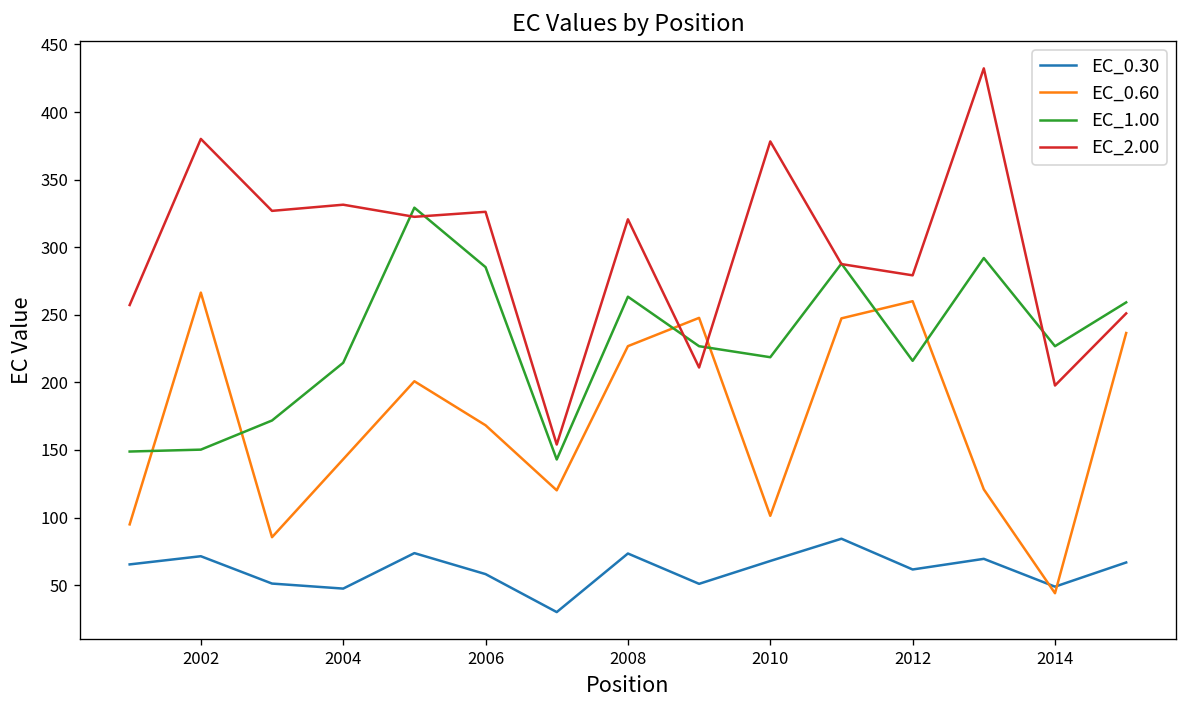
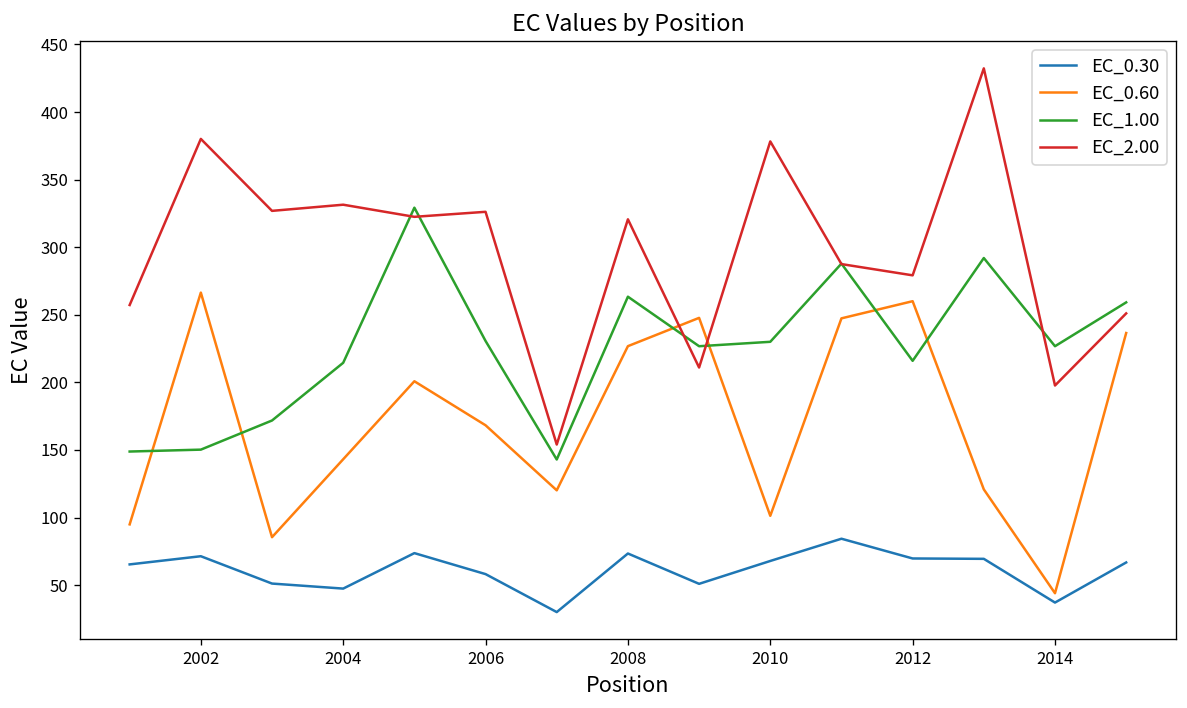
EC_1.00, 2006: 285 -> 231
EC_1.00, 2010: 219 -> 230
EC_0.30, 2012: 62 -> 70
EC_0.30, 2014: 49 -> 37
